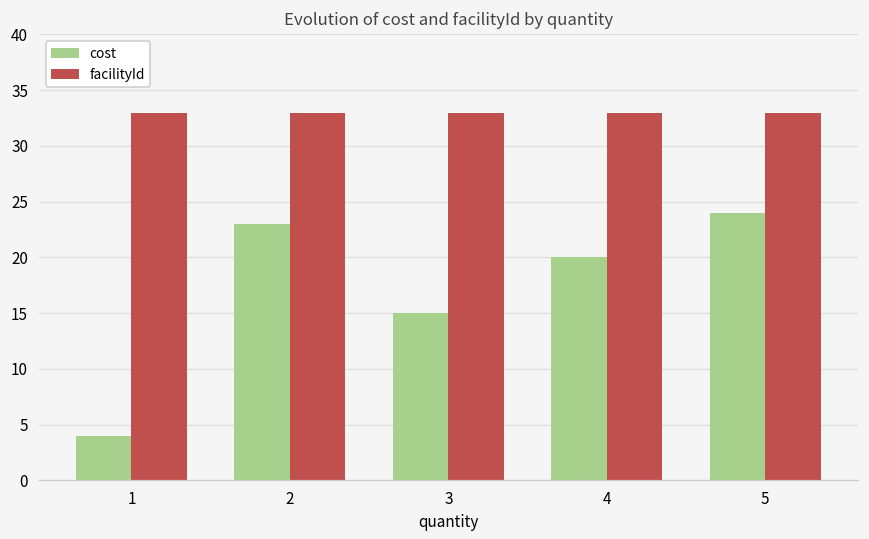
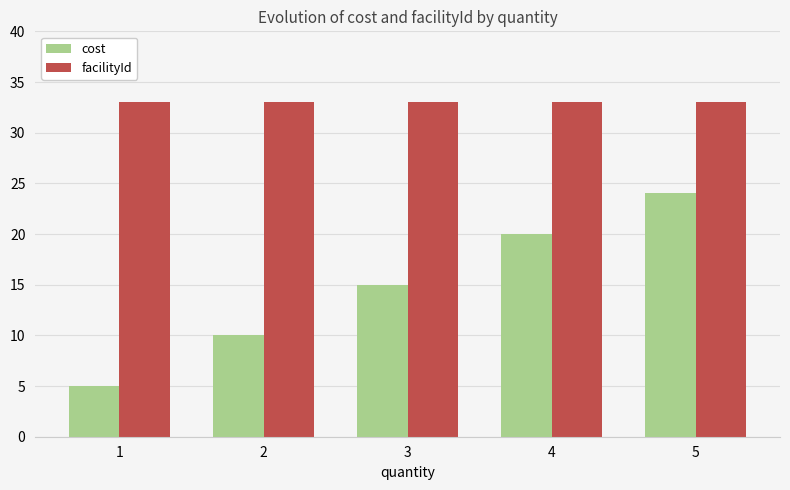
cost, 1: 4 -> 5
cost, 2: 23 -> 10
